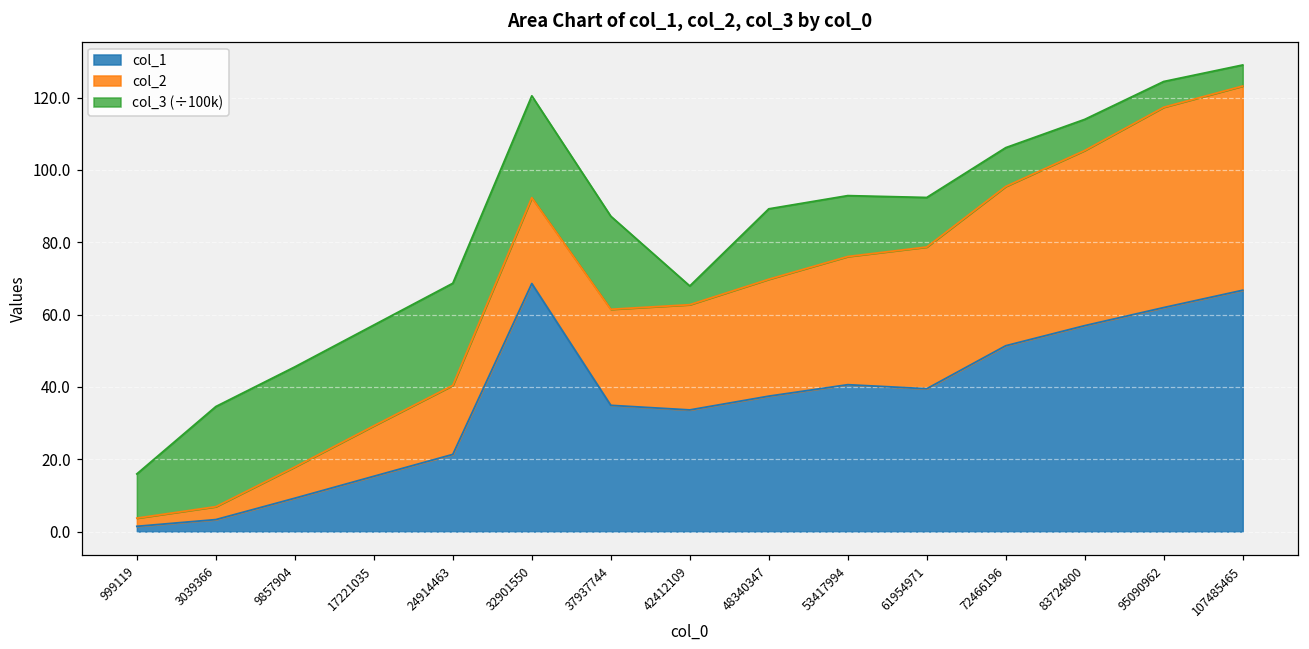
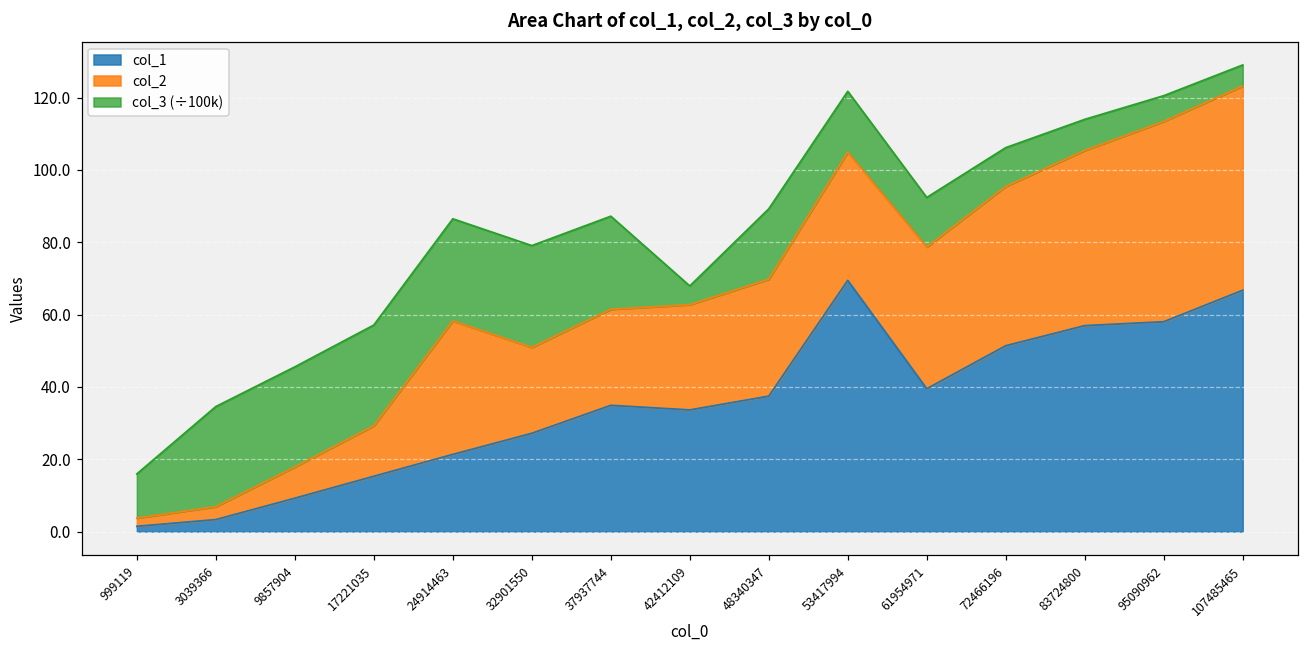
col_2, 24914463: 19 -> 37
col_1, 32901550: 69 -> 27
col_1, 53417994: 41 -> 69
col_1, 95090962: 62 -> 58
